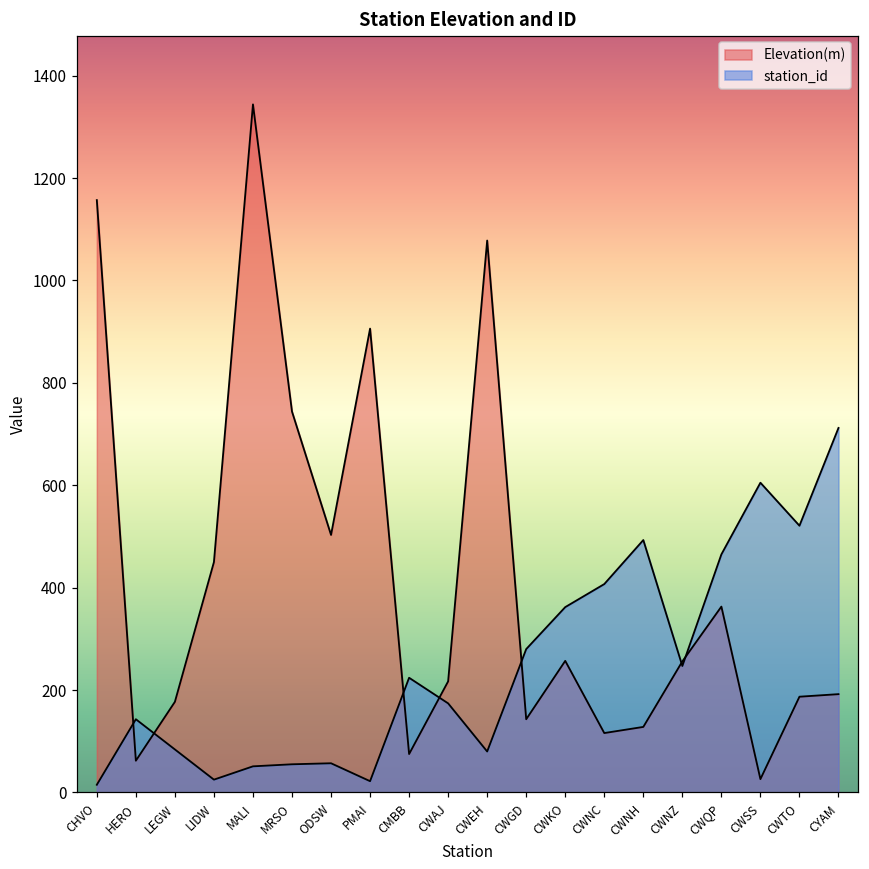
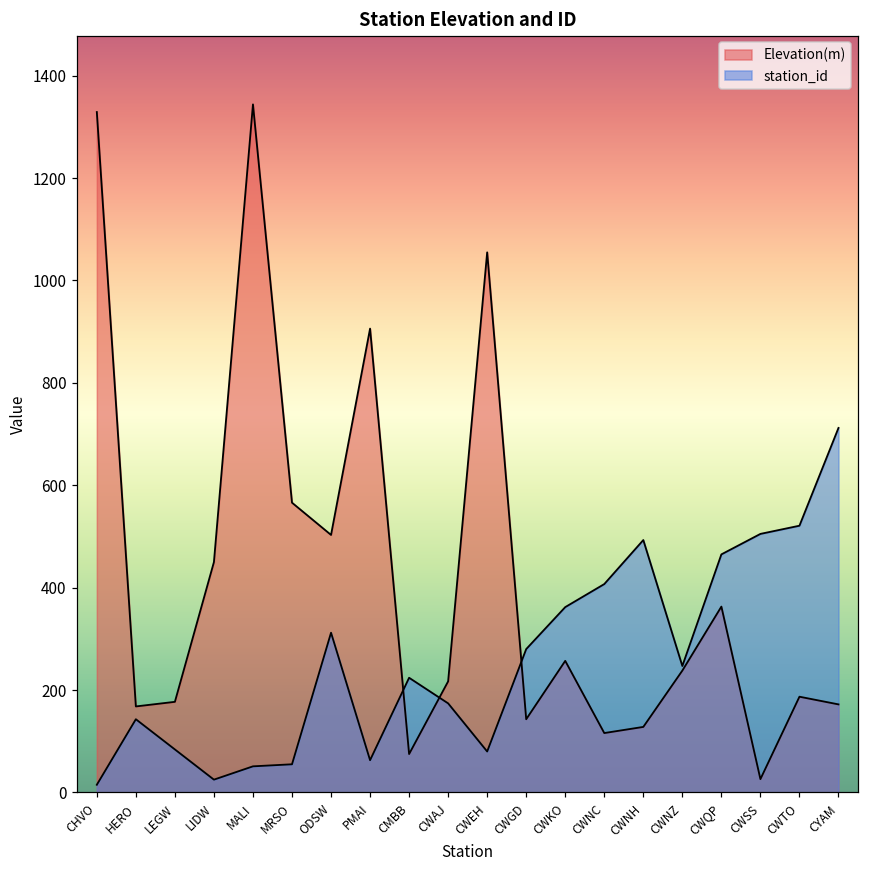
Elevation(m), CHVO: 1160 -> 1330
Elevation(m), HERO: 60 -> 170
Elevation(m), MRSO: 740 -> 570
station_id, ODSW: 60 -> 310
station_id, PMAI: 20 -> 60
Elevation(m), CWEH: 1080 -> 1060
Elevation(m), CWNZ: 260 -> 240
station_id, CWSS: 610 -> 510
Elevation(m), CYAM: 190 -> 170
